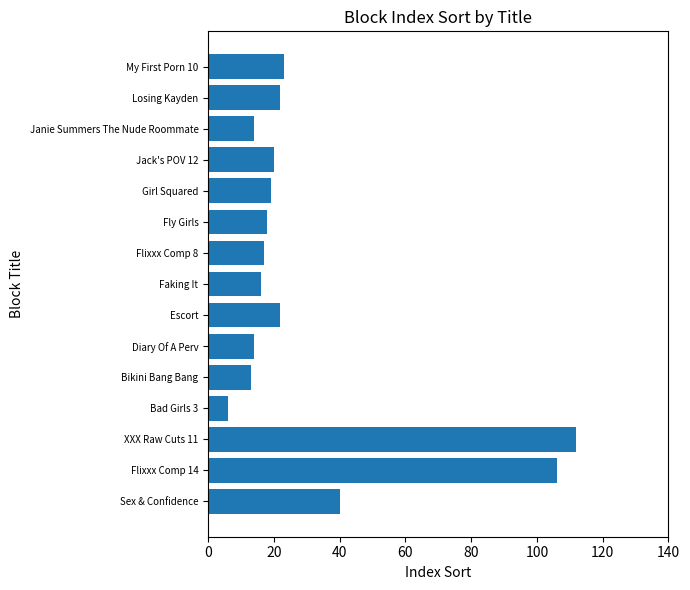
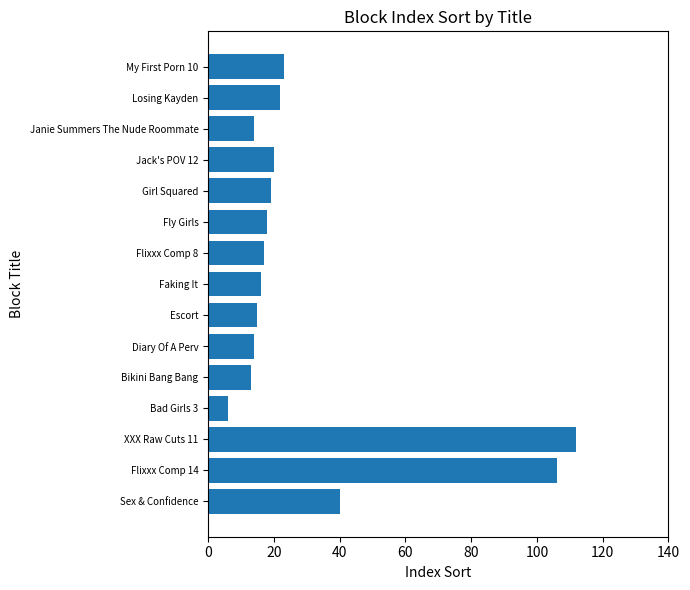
Escort: 22 -> 15
